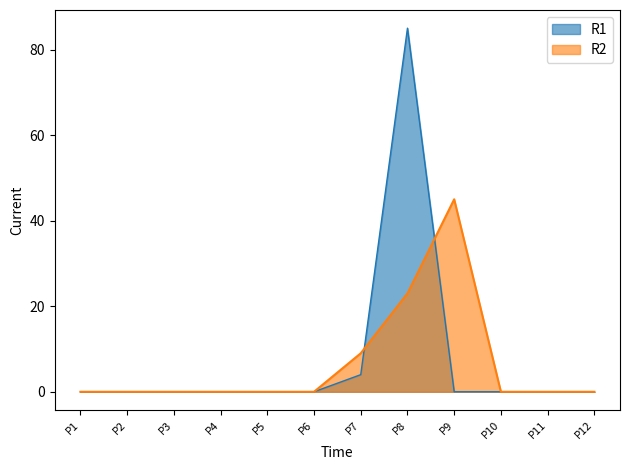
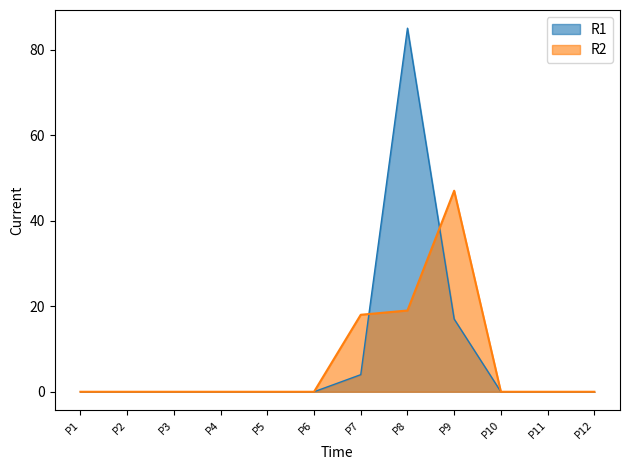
R2, P7: 9 -> 18
R2, P8: 23 -> 19
R1, P9: 0 -> 17
R2, P9: 45 -> 47
